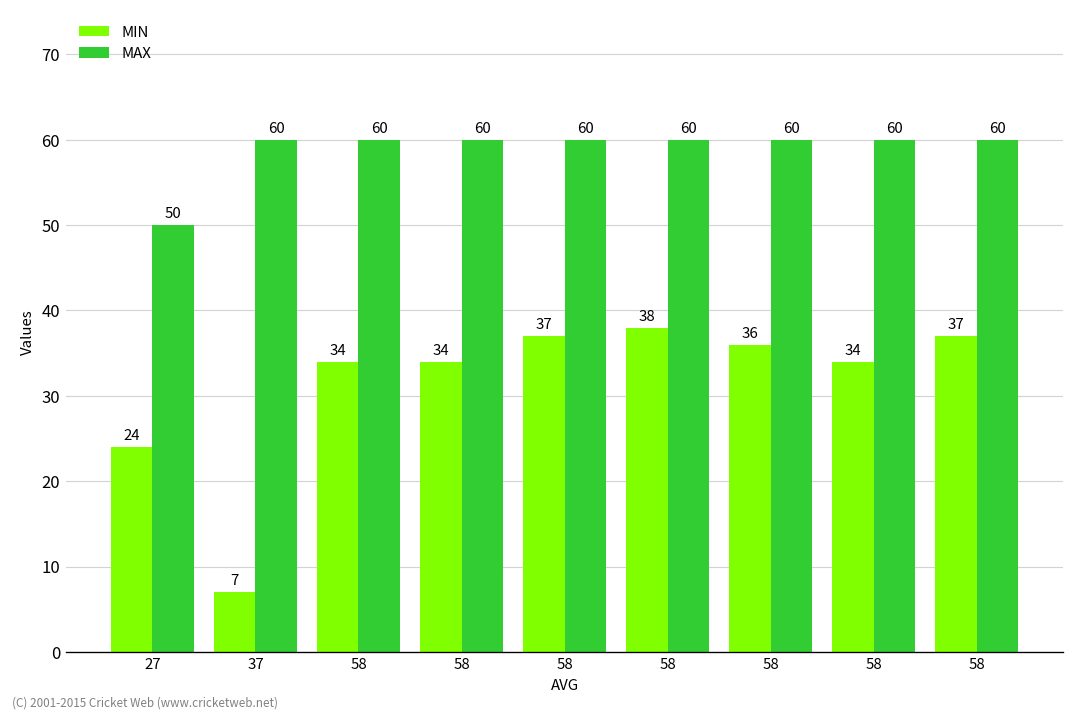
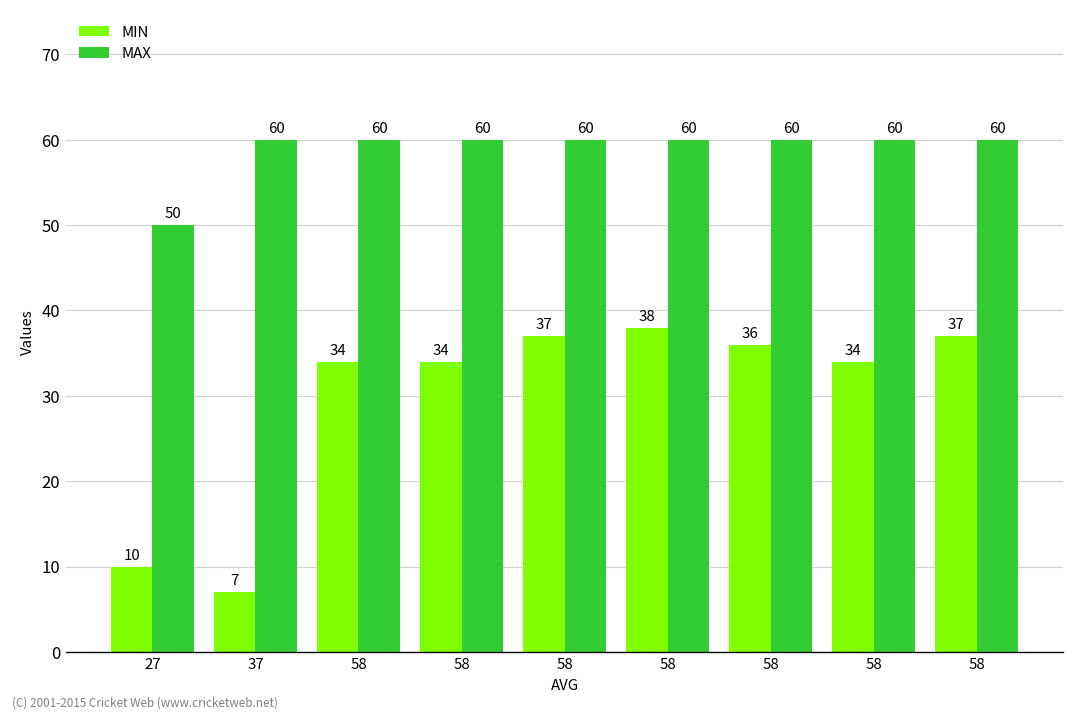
MIN, 27: 24 -> 10
